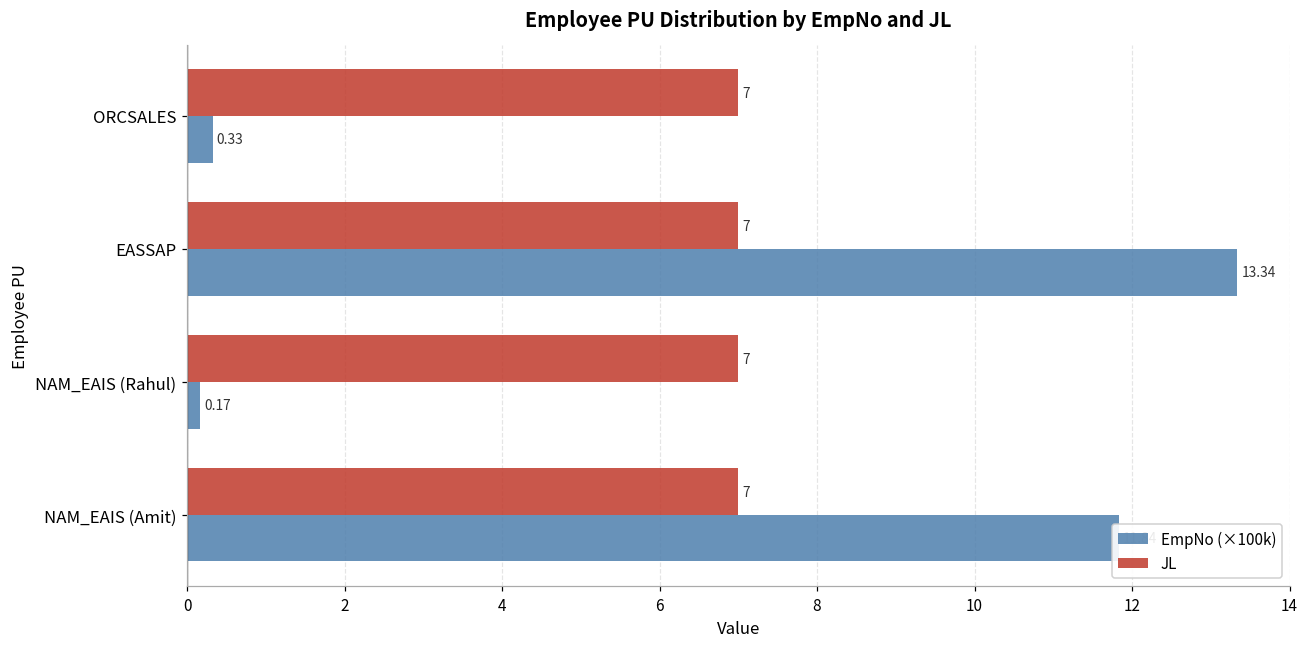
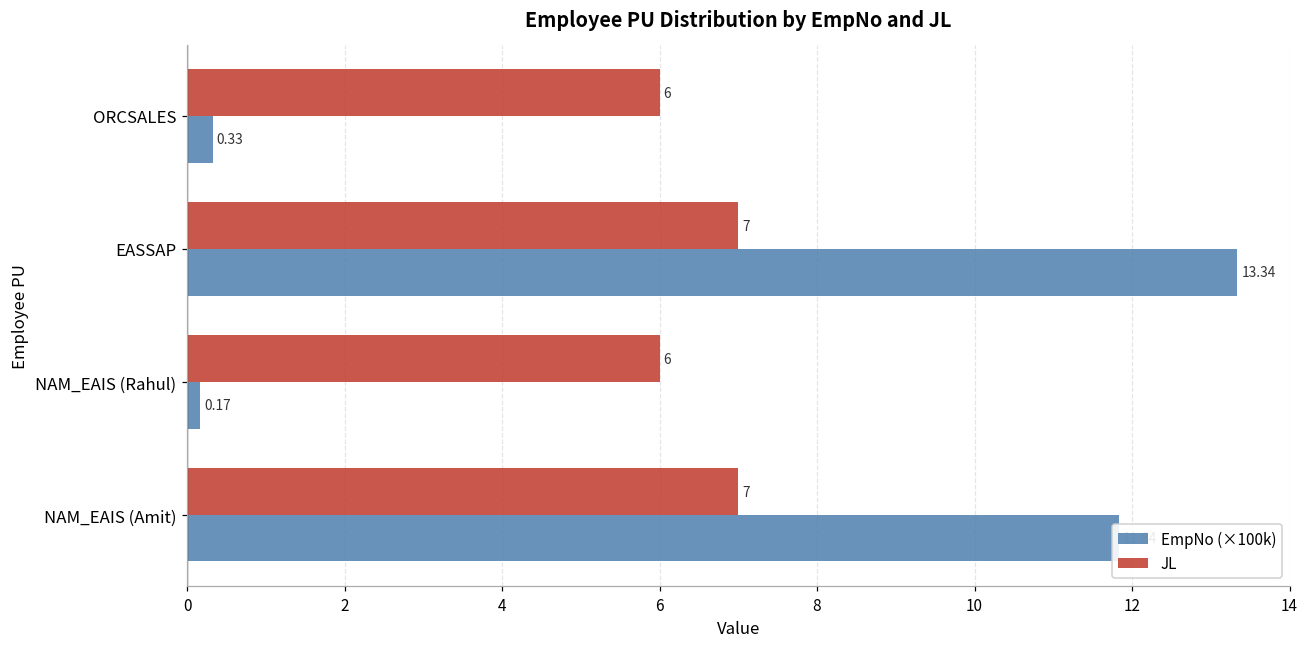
JL, ORCSALES: 7 -> 6
JL, NAM_EAIS (Rahul): 7 -> 6
